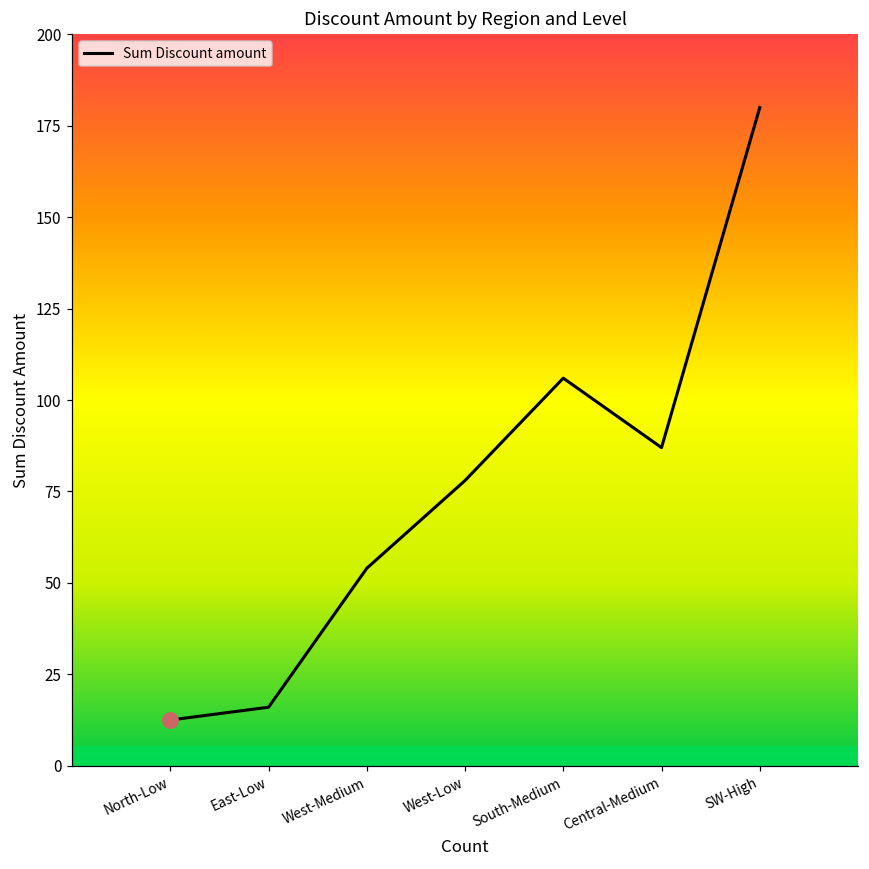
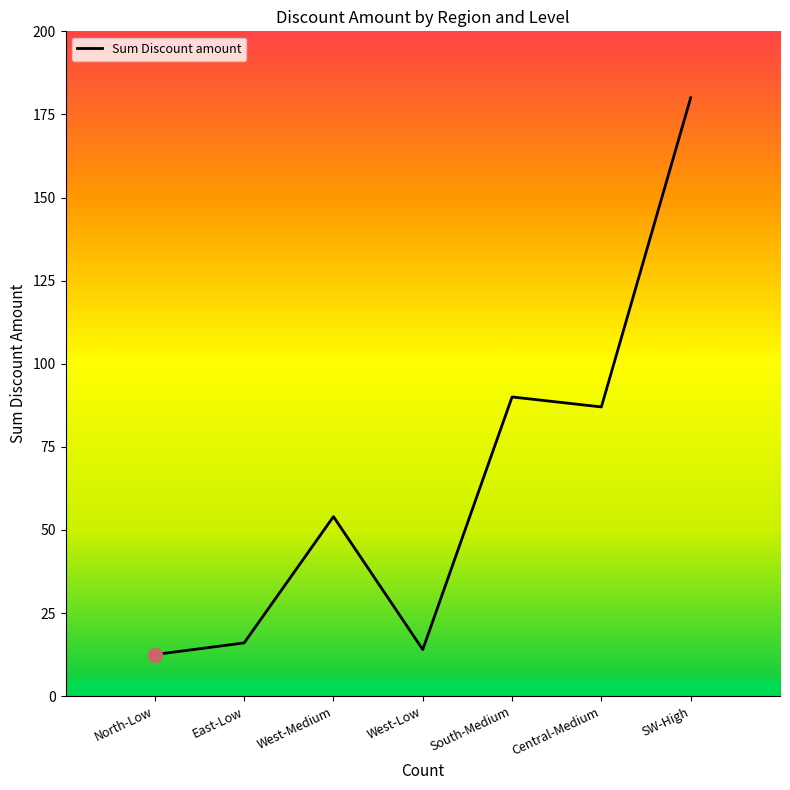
Sum Discount amount, West-Low: 78 -> 14
Sum Discount amount, South-Medium: 106 -> 90
